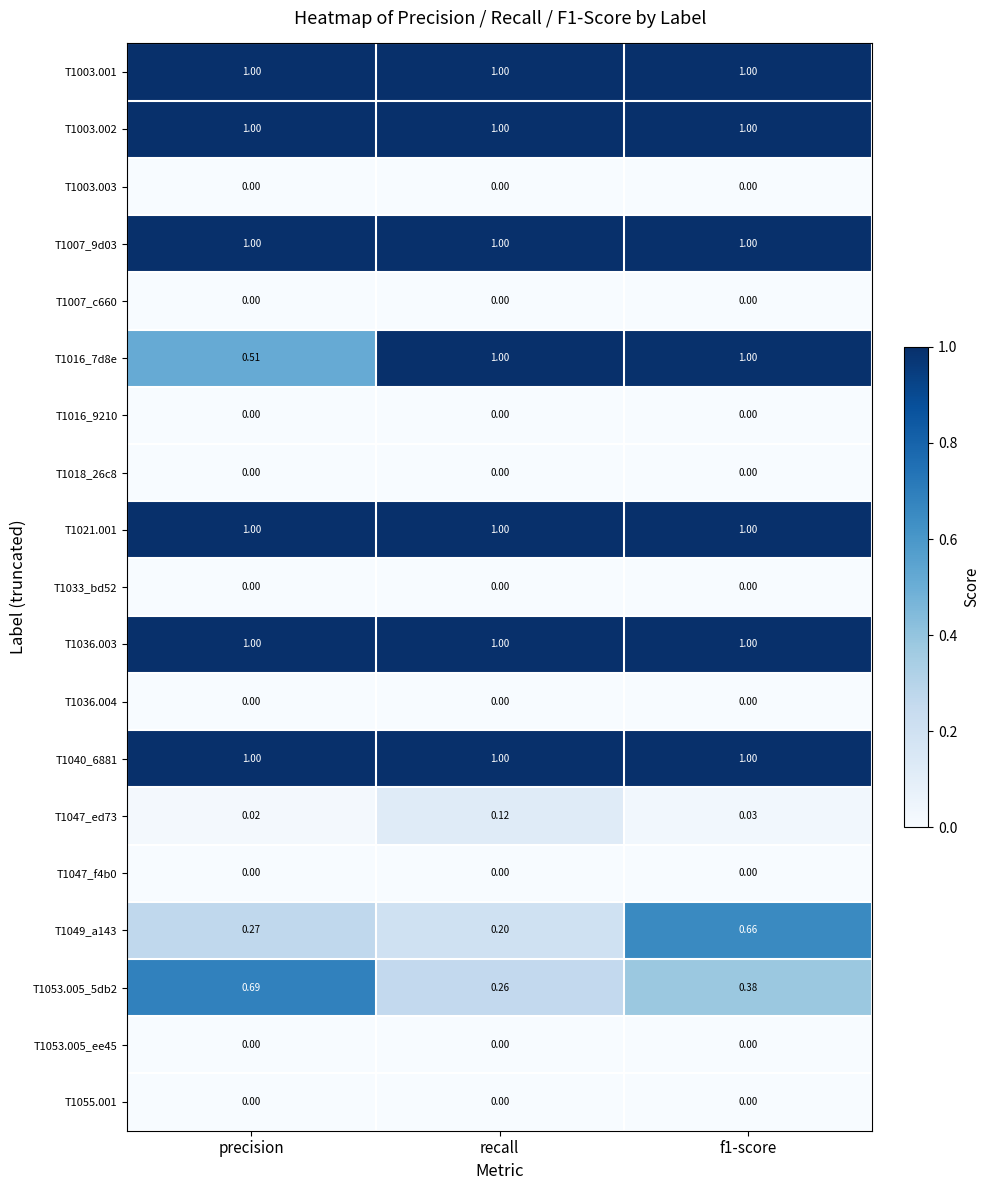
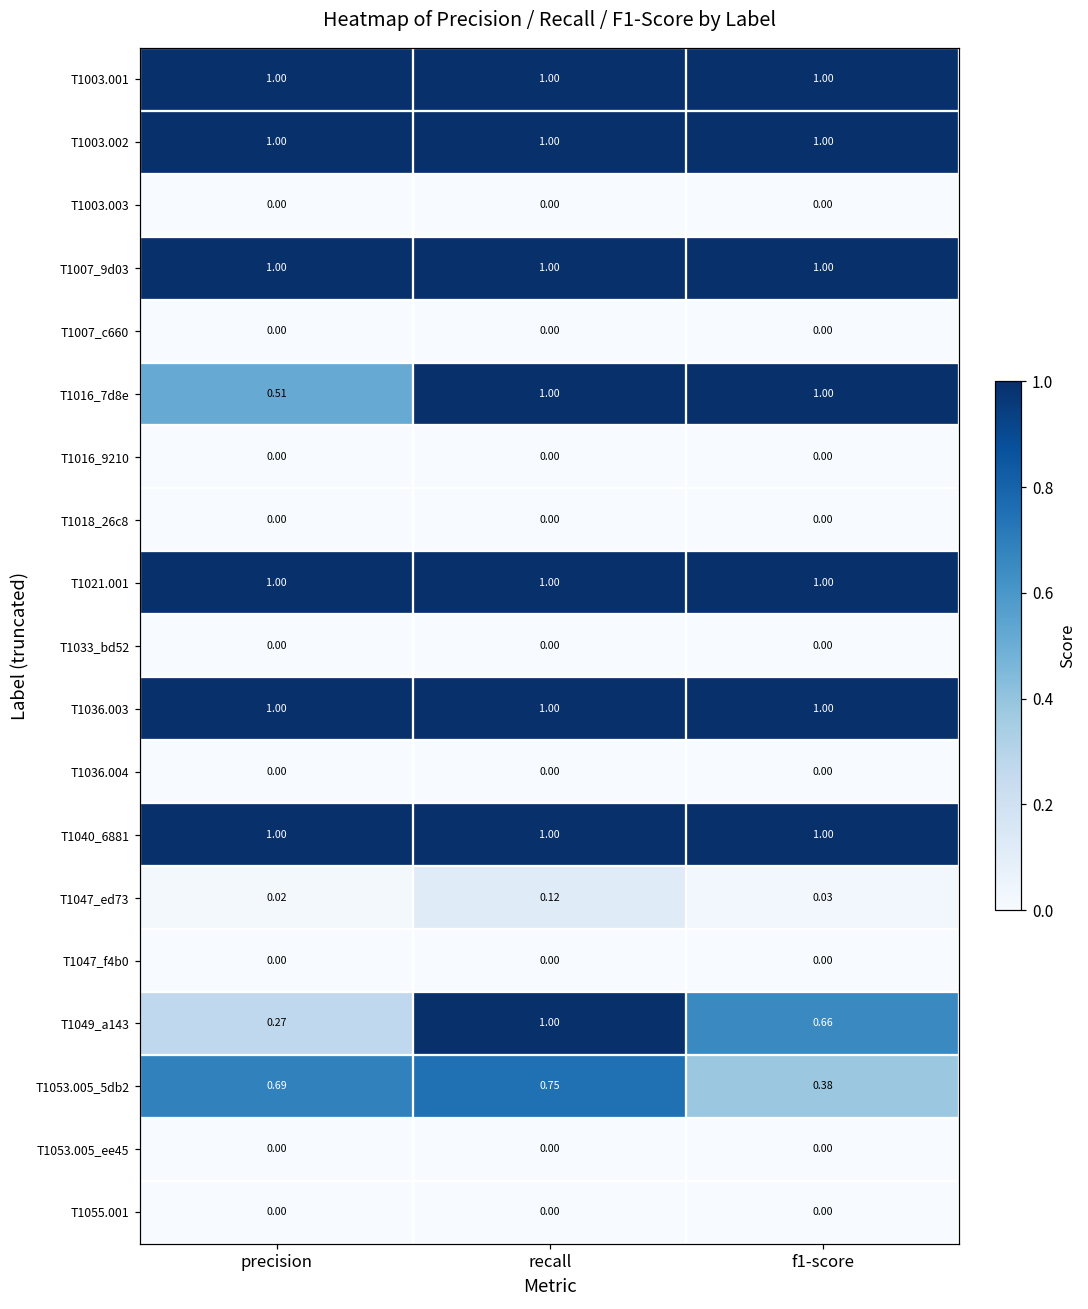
T1049_a143, recall: 0.20 -> 1.00
T1053.005_5db2, recall: 0.26 -> 0.75
